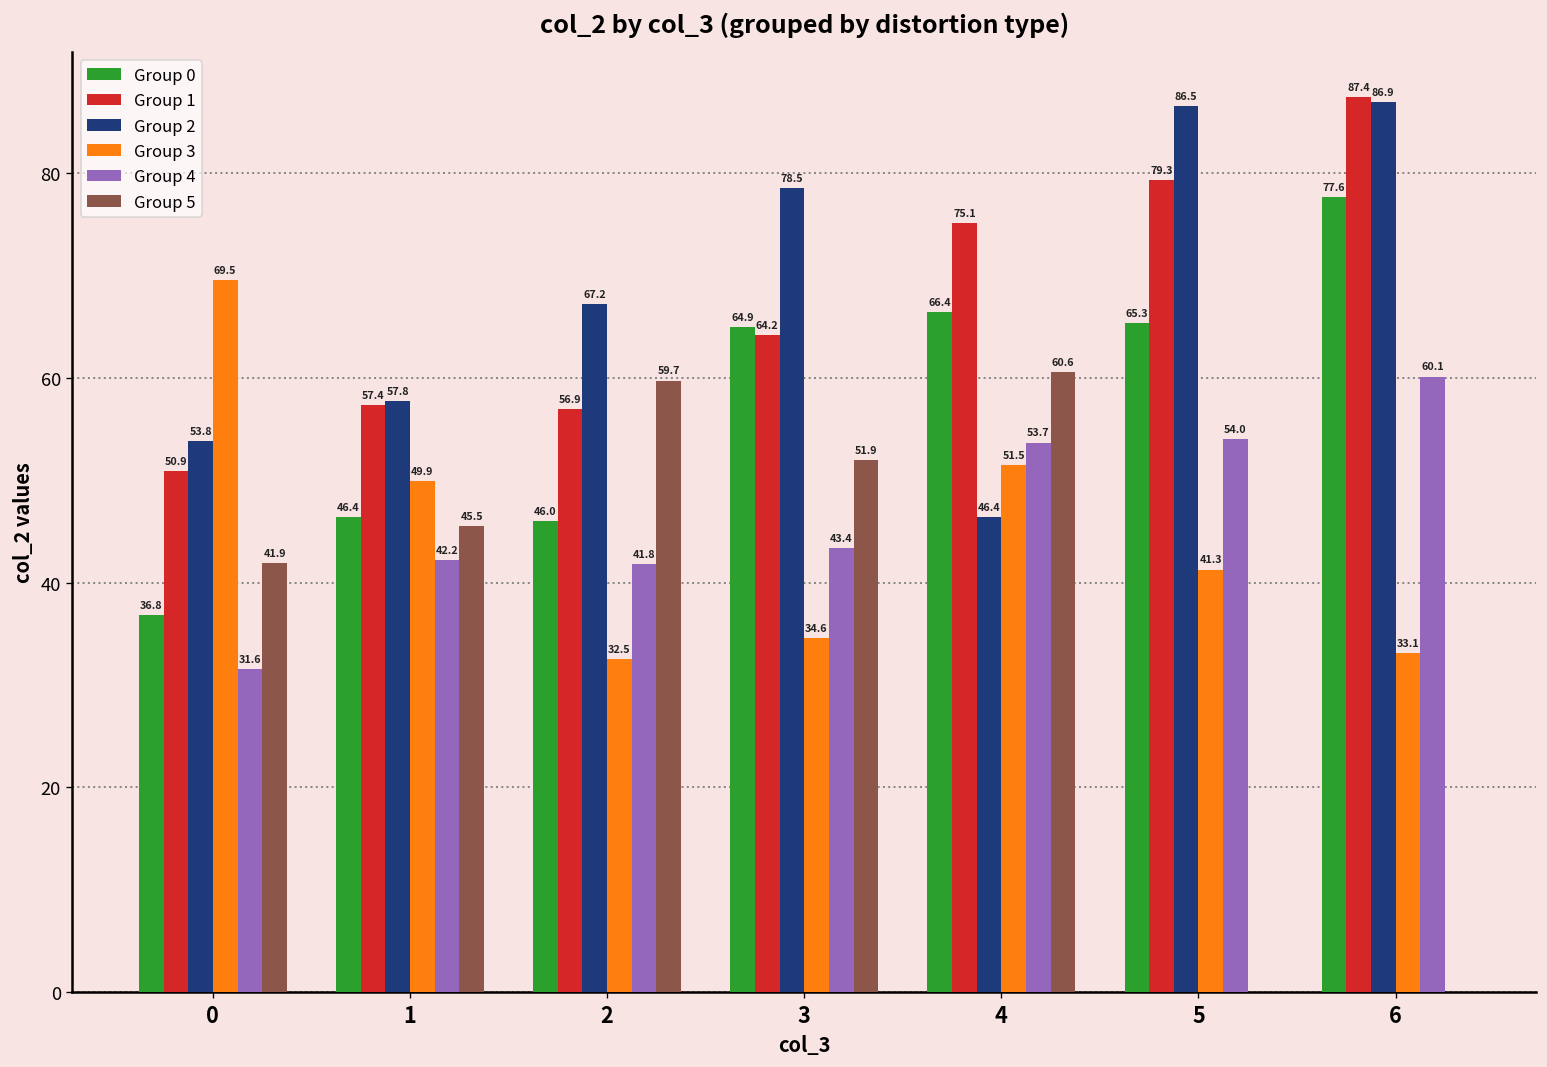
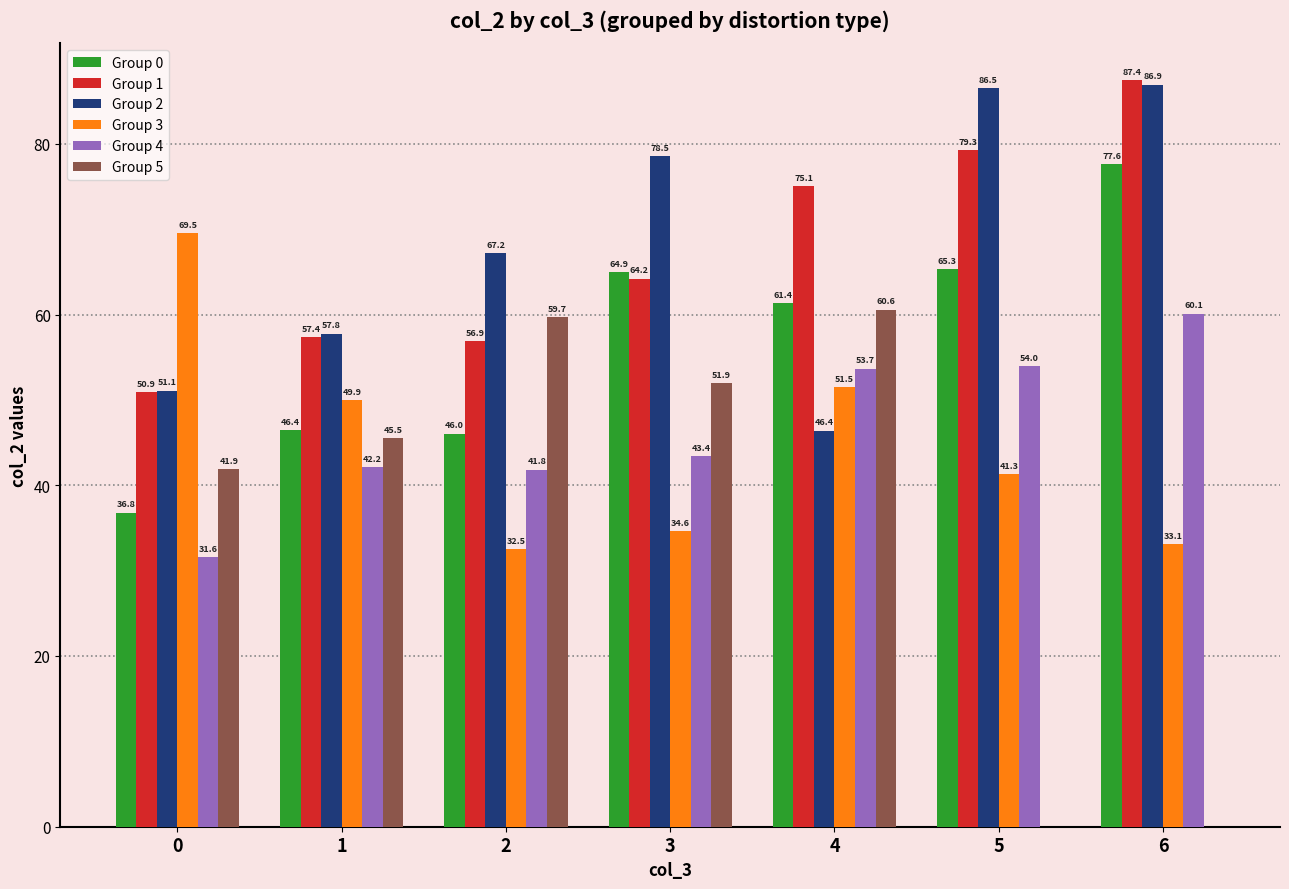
Group 2, 0: 53.8 -> 51.1
Group 0, 4: 66.4 -> 61.4
